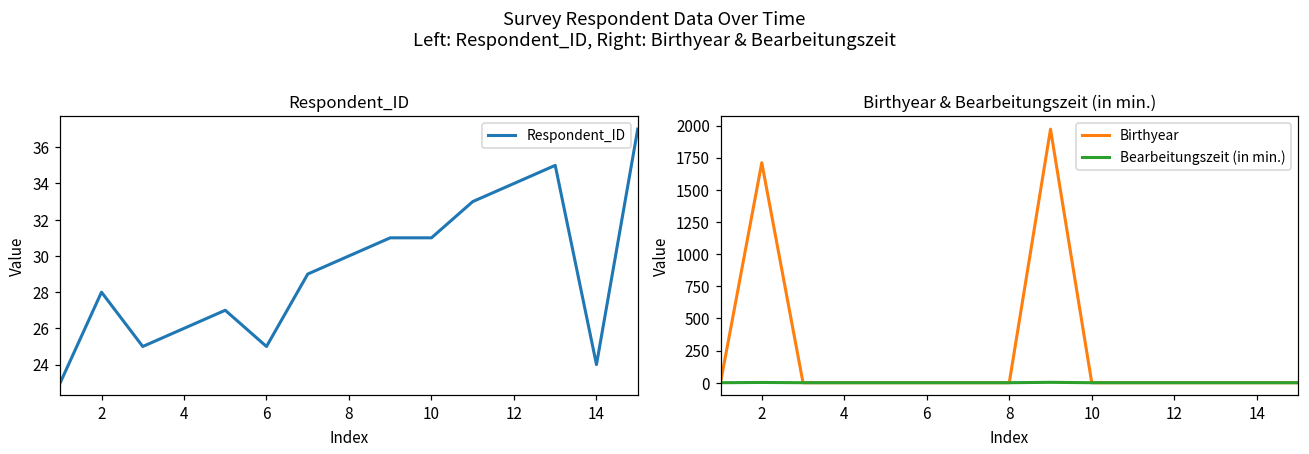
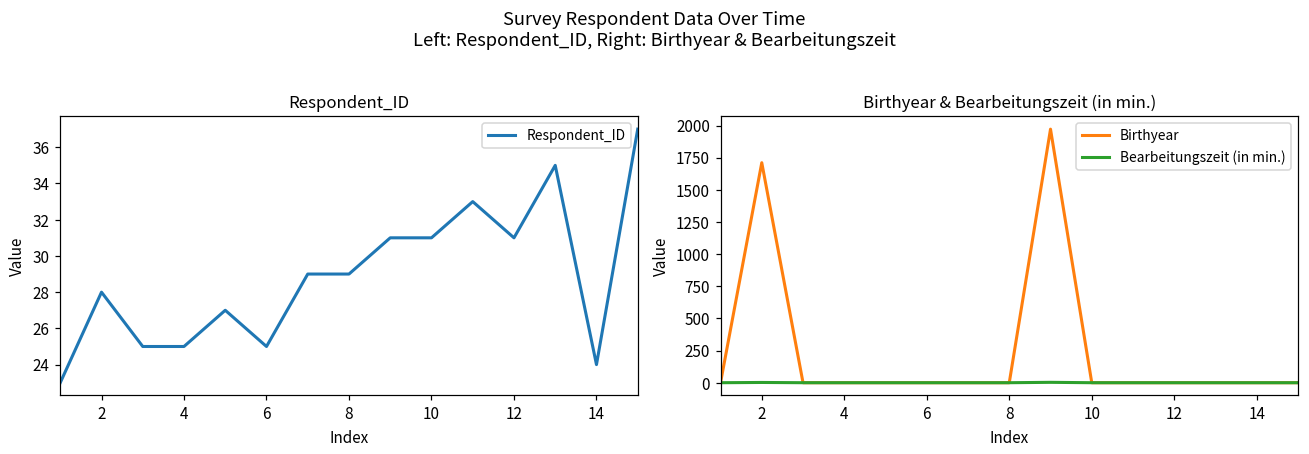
Respondent_ID, 4: 26 -> 25
Respondent_ID, 8: 30 -> 29
Respondent_ID, 12: 34 -> 31
